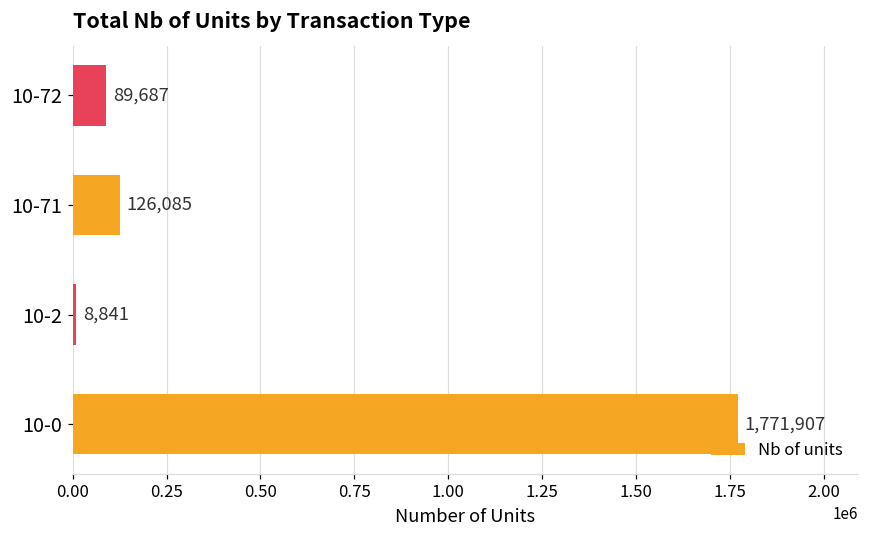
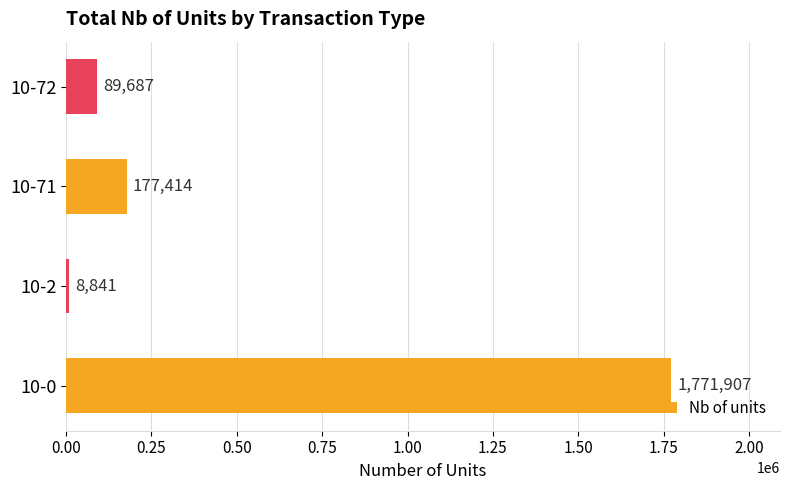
10-71: 126,085 -> 177,414
